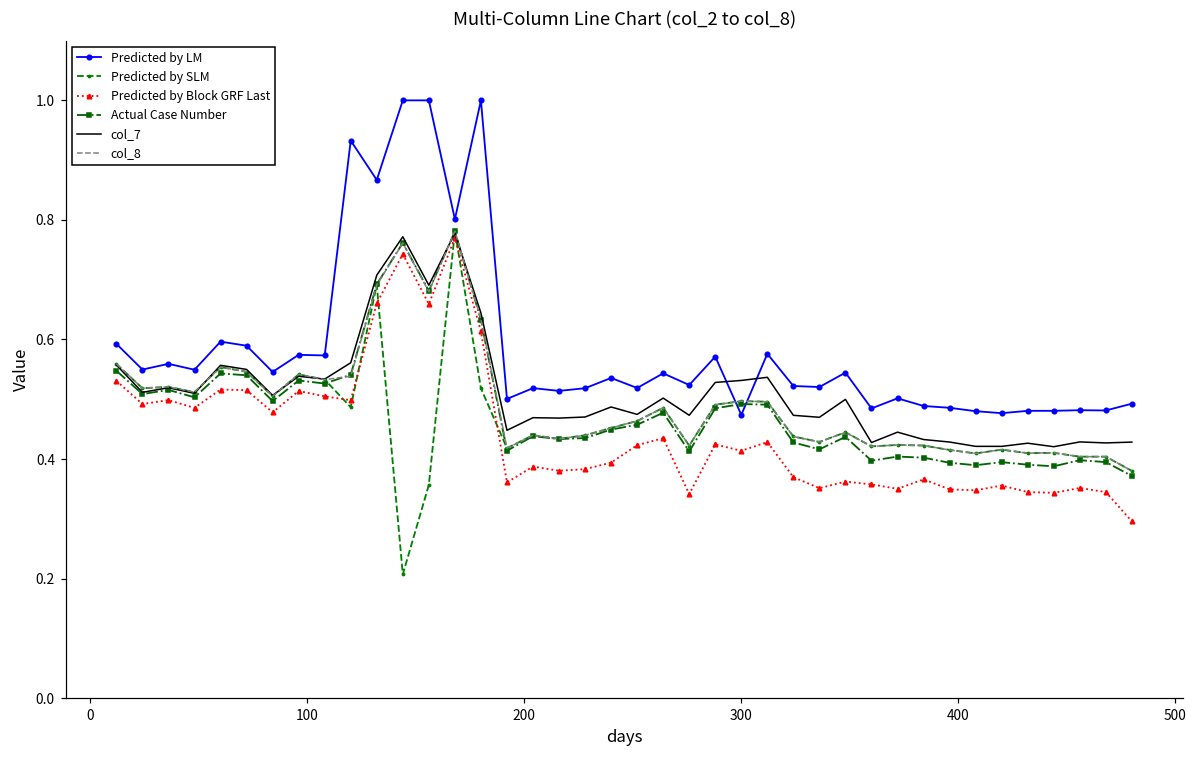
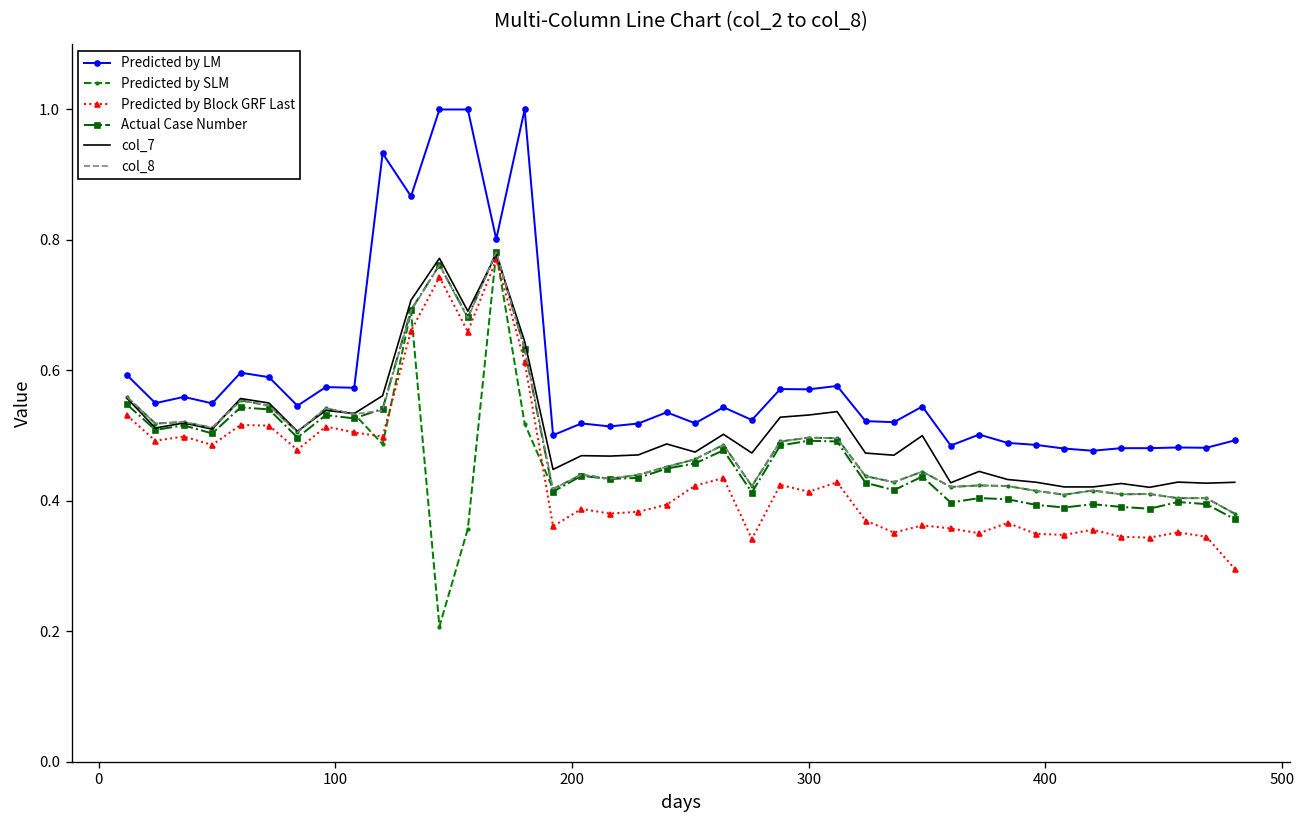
Predicted by LM, 300: 0.47 -> 0.57
